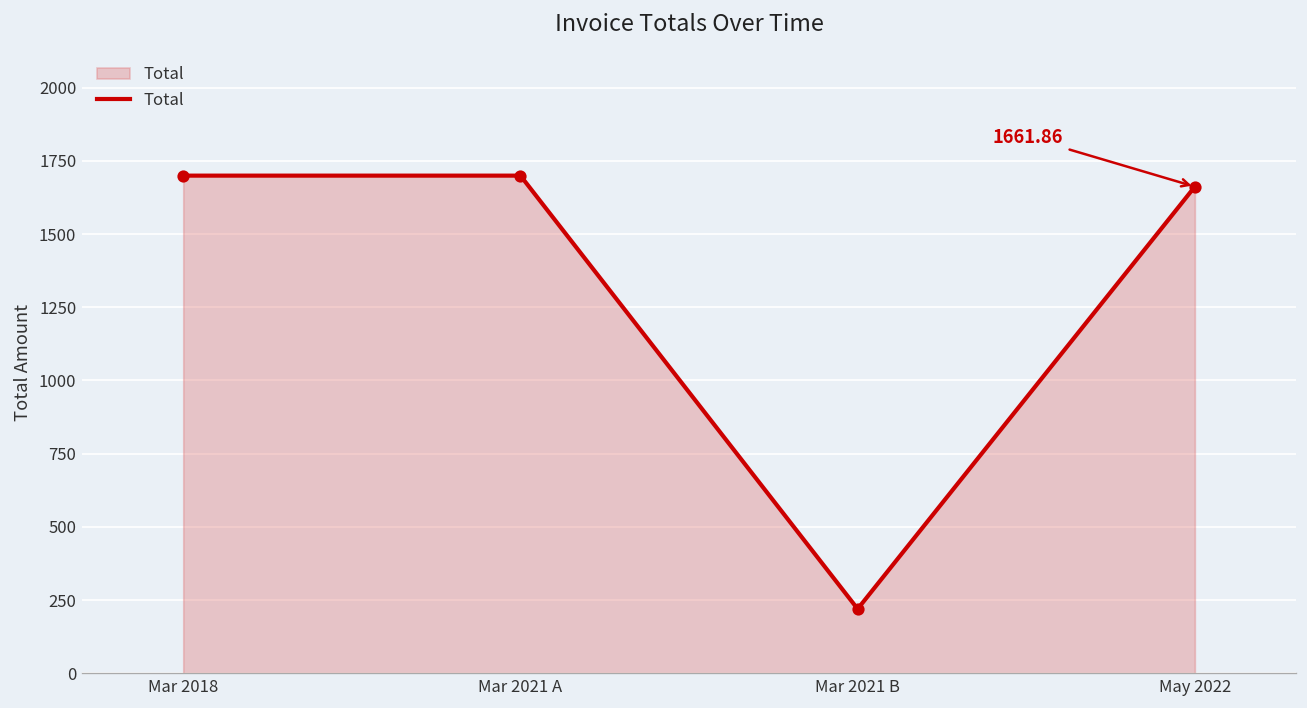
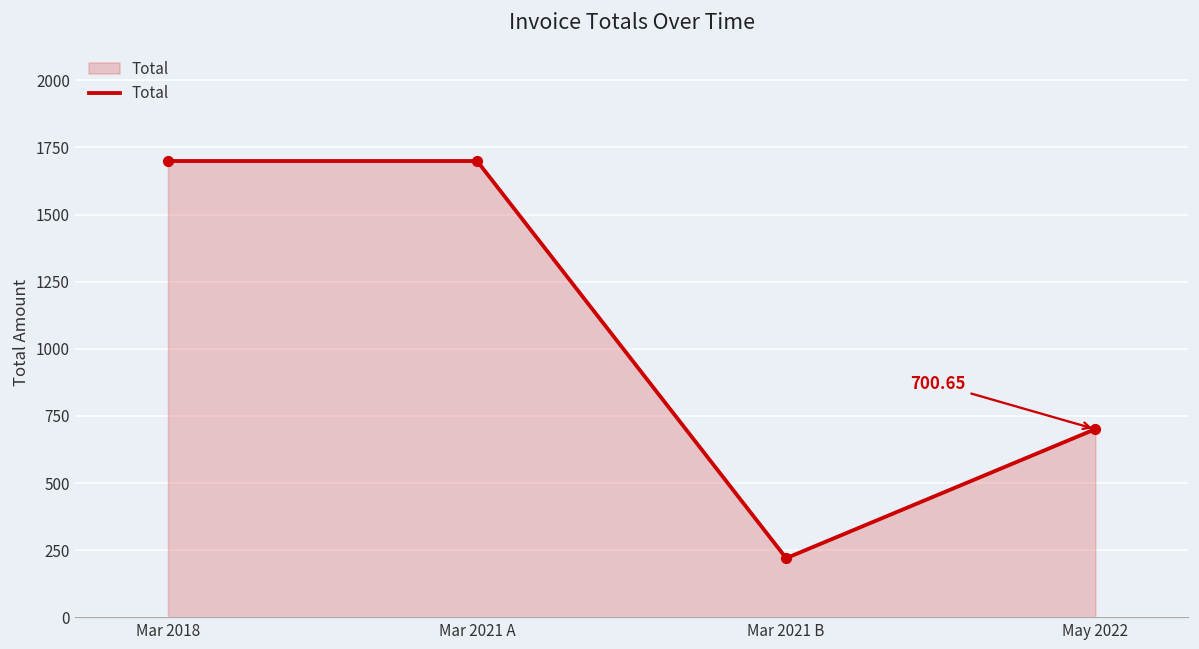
May 2022: 1661.86 -> 700.65
